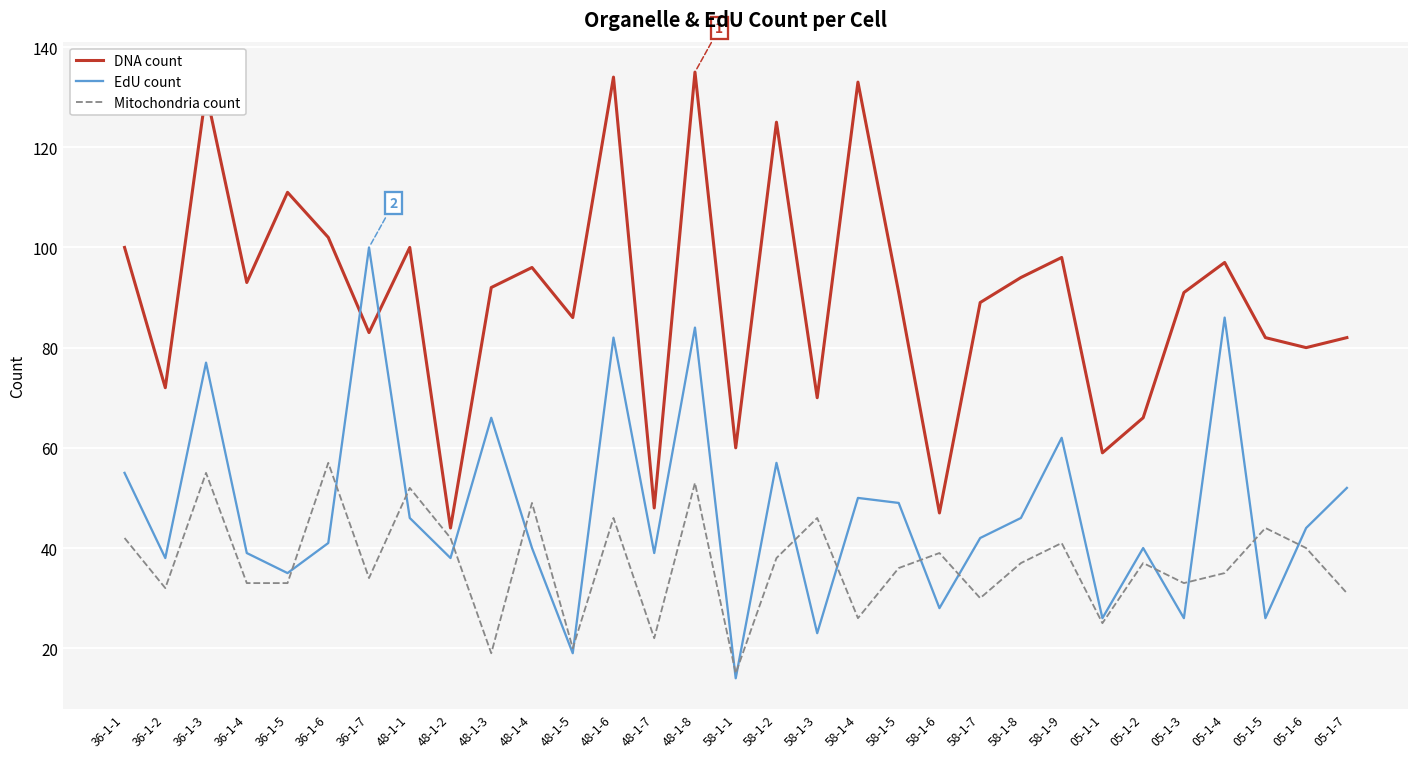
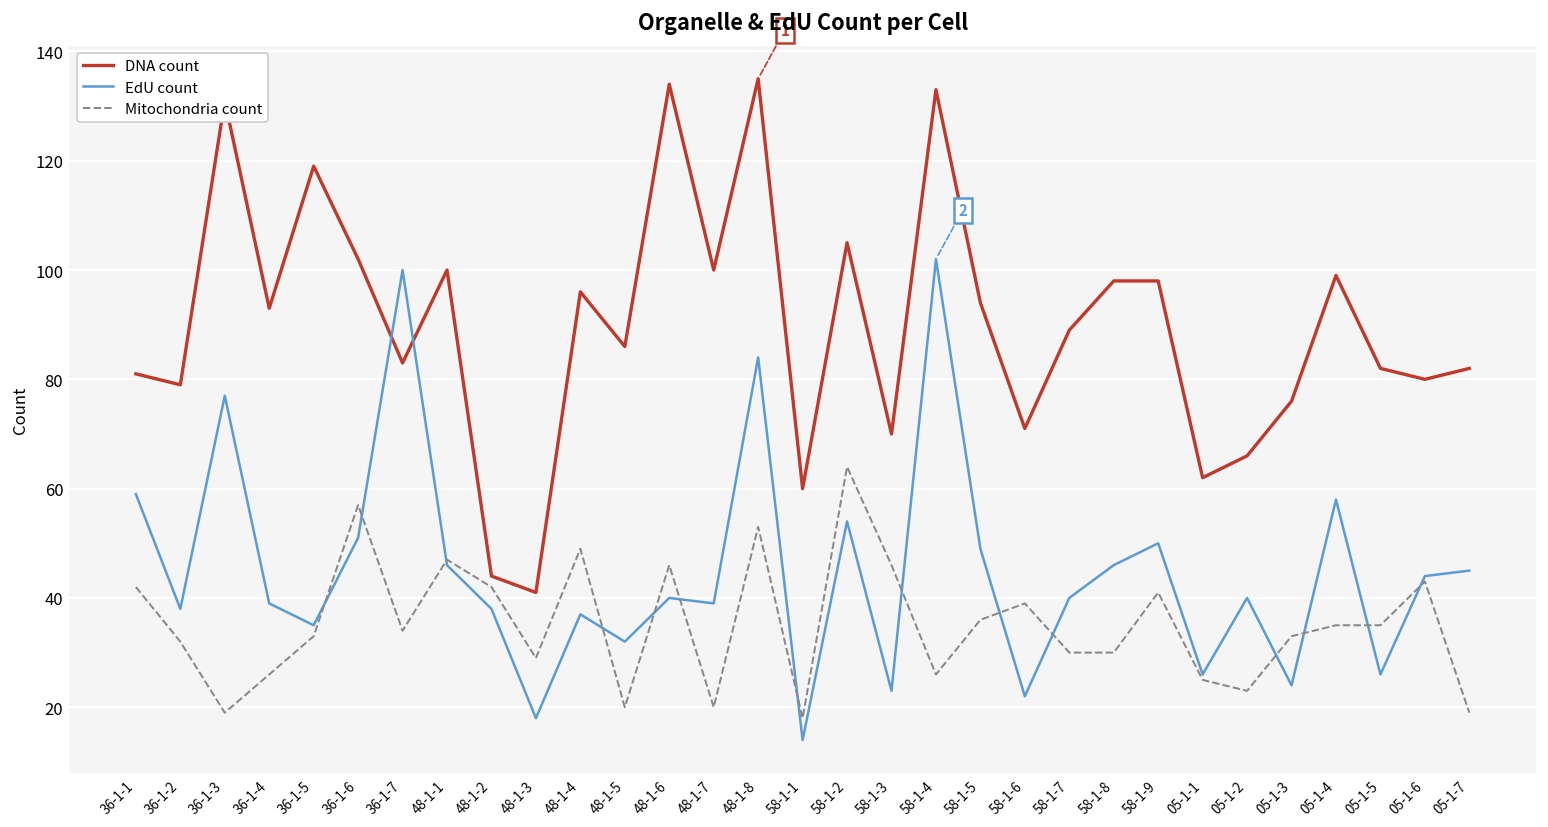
DNA count, 36-1-1: 100 -> 81
EdU count, 36-1-1: 55 -> 59
DNA count, 36-1-2: 72 -> 79
Mitochondria count, 36-1-3: 55 -> 19
Mitochondria count, 36-1-4: 33 -> 26
DNA count, 36-1-5: 111 -> 119
EdU count, 36-1-6: 41 -> 51
Mitochondria count, 48-1-1: 52 -> 47
DNA count, 48-1-3: 92 -> 41
EdU count, 48-1-3: 66 -> 18
Mitochondria count, 48-1-3: 19 -> 29
EdU count, 48-1-4: 40 -> 37
EdU count, 48-1-5: 19 -> 32
EdU count, 48-1-6: 82 -> 40
DNA count, 48-1-7: 48 -> 100
Mitochondria count, 48-1-7: 22 -> 20
Mitochondria count, 58-1-1: 15 -> 18
DNA count, 58-1-2: 125 -> 105
EdU count, 58-1-2: 57 -> 54
Mitochondria count, 58-1-2: 38 -> 64
EdU count, 58-1-4: 50 -> 102
DNA count, 58-1-5: 91 -> 94
DNA count, 58-1-6: 47 -> 71
EdU count, 58-1-6: 28 -> 22
EdU count, 58-1-7: 42 -> 40
DNA count, 58-1-8: 94 -> 98
Mitochondria count, 58-1-8: 37 -> 30
EdU count, 58-1-9: 62 -> 50
DNA count, 05-1-1: 59 -> 62
Mitochondria count, 05-1-2: 37 -> 23
DNA count, 05-1-3: 91 -> 76
EdU count, 05-1-3: 26 -> 24
DNA count, 05-1-4: 97 -> 99
EdU count, 05-1-4: 86 -> 58
Mitochondria count, 05-1-5: 44 -> 35
Mitochondria count, 05-1-6: 40 -> 43
EdU count, 05-1-7: 52 -> 45
Mitochondria count, 05-1-7: 31 -> 19
